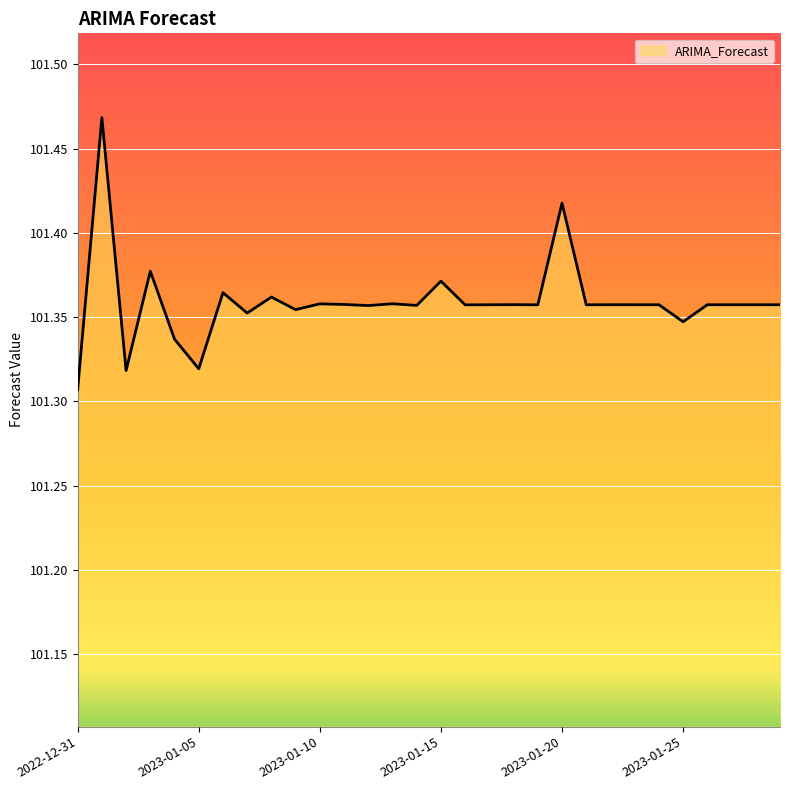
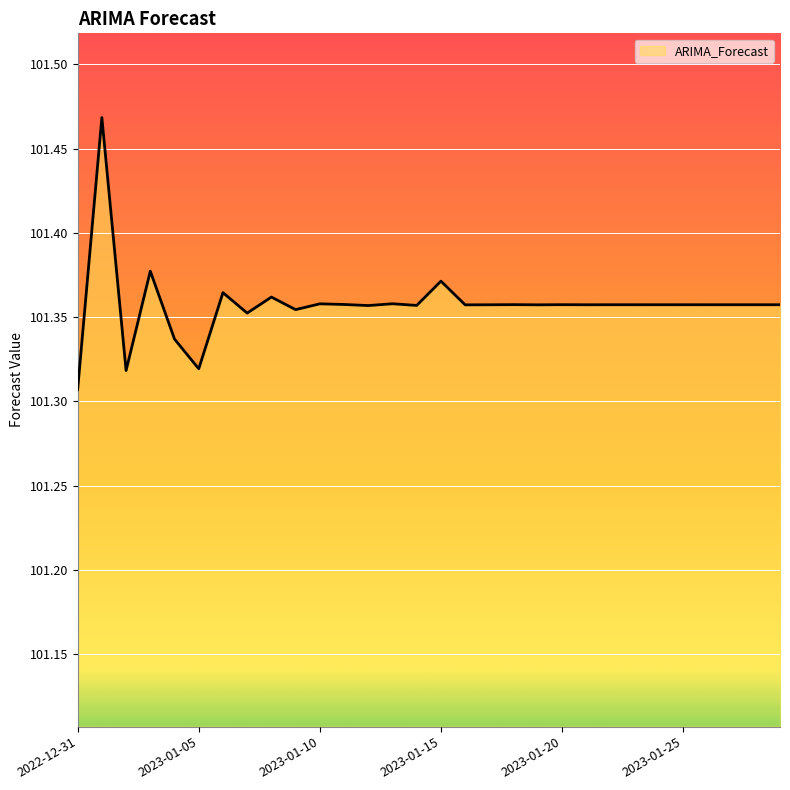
2023-01-20: 101.418 -> 101.357
2023-01-25: 101.347 -> 101.357
